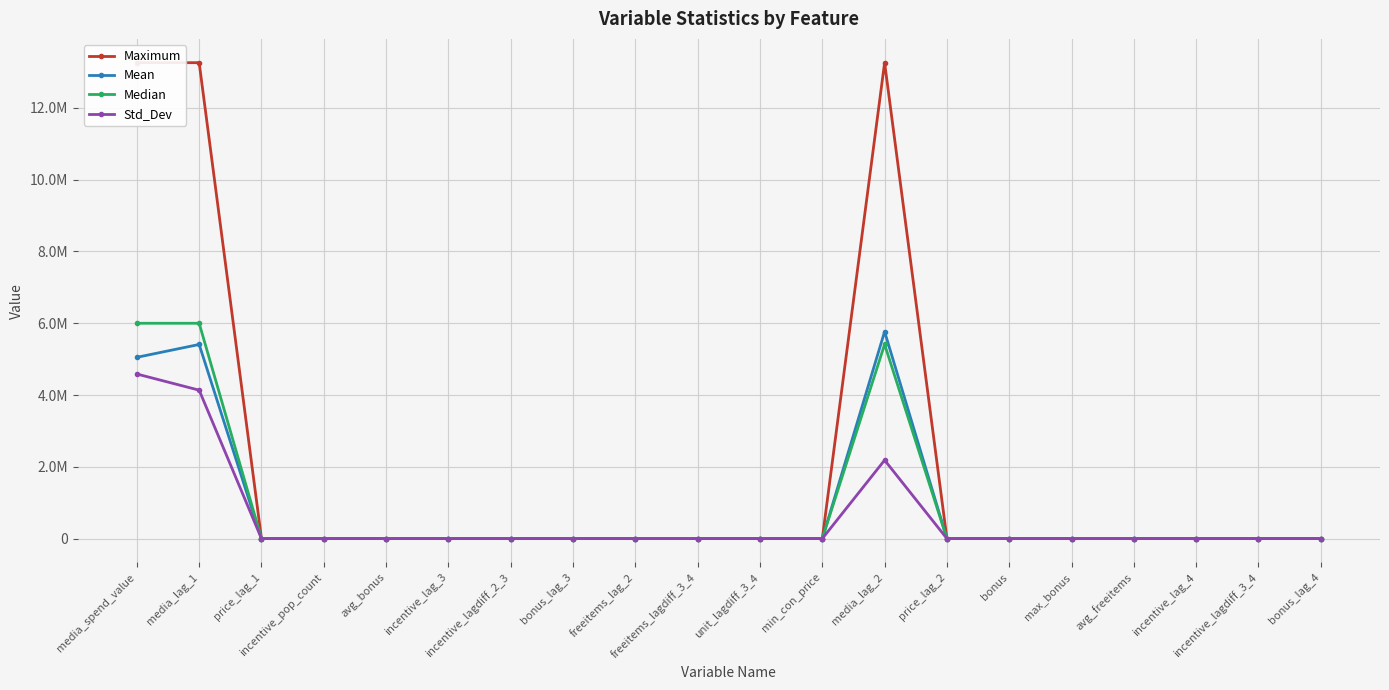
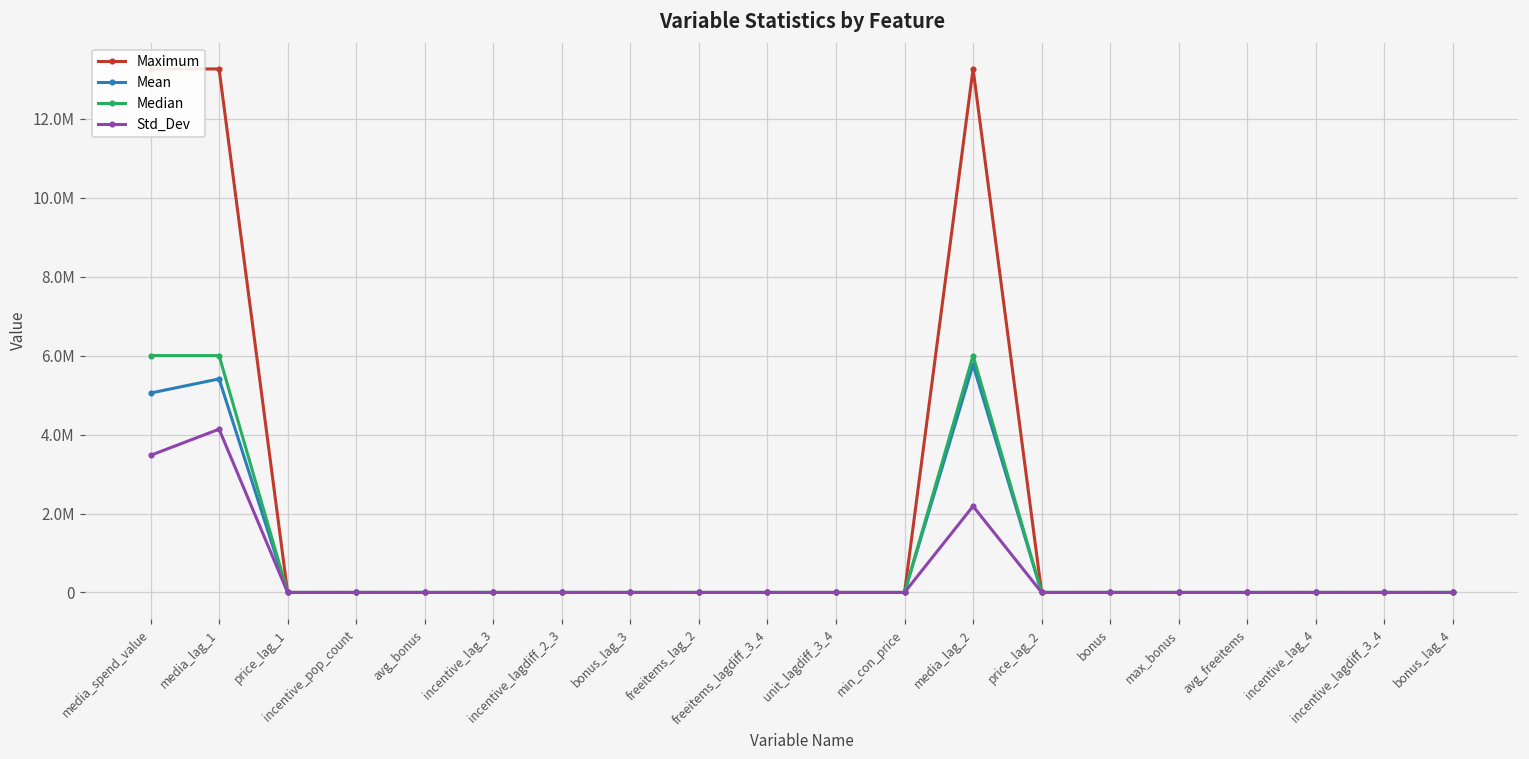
Std_Dev, media_spend_value: 4600000 -> 3500000
Median, media_lag_2: 5400000 -> 6000000
